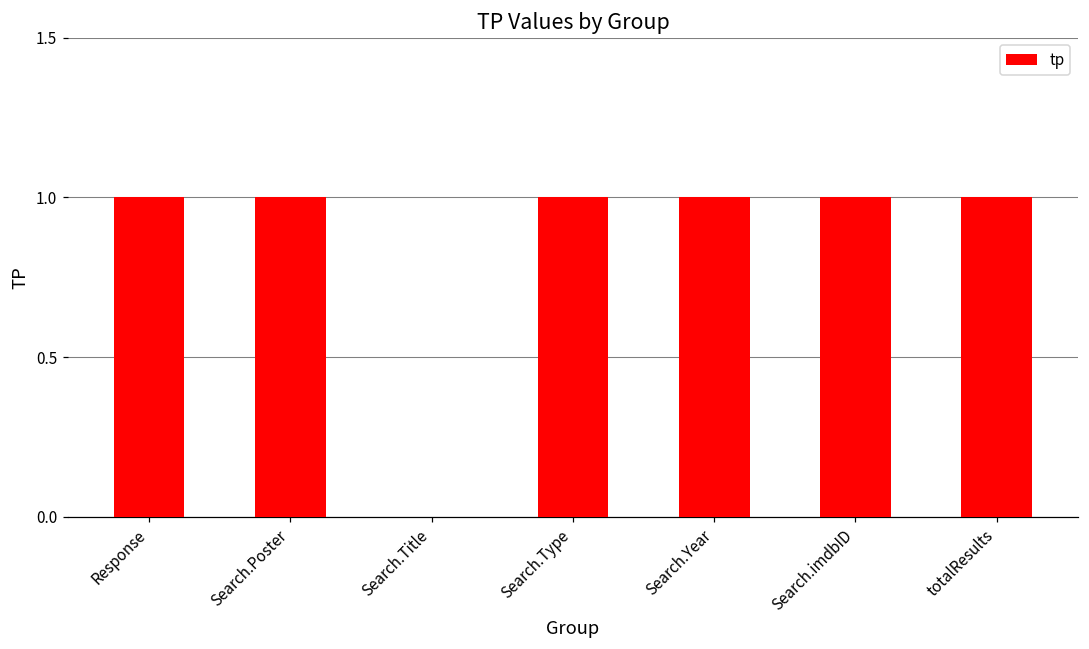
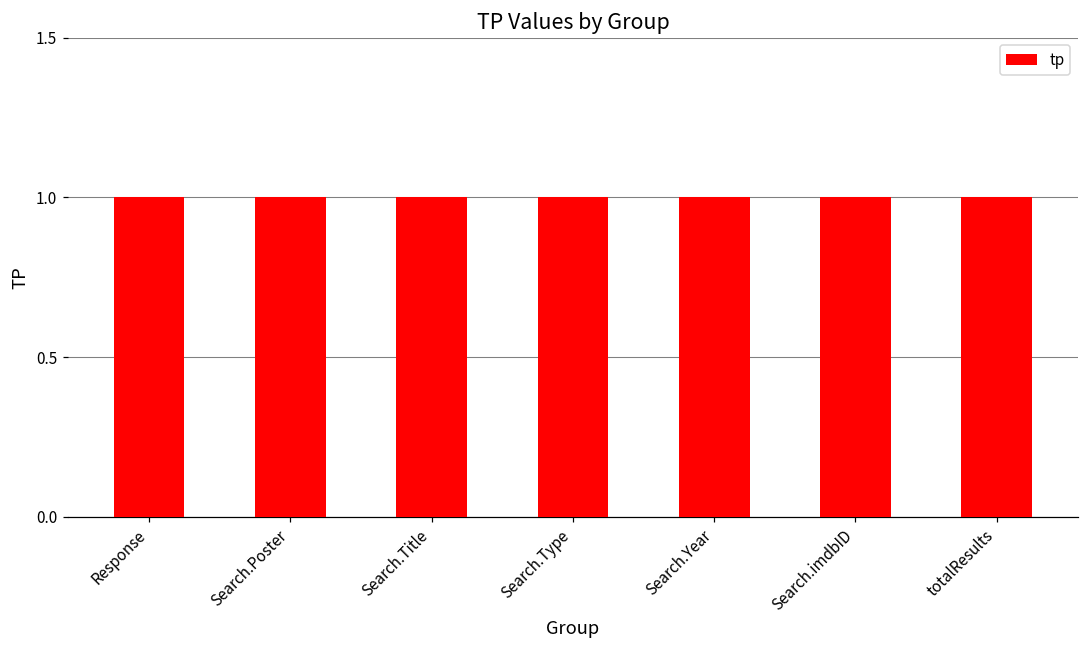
Search.Title: 0 -> 1
